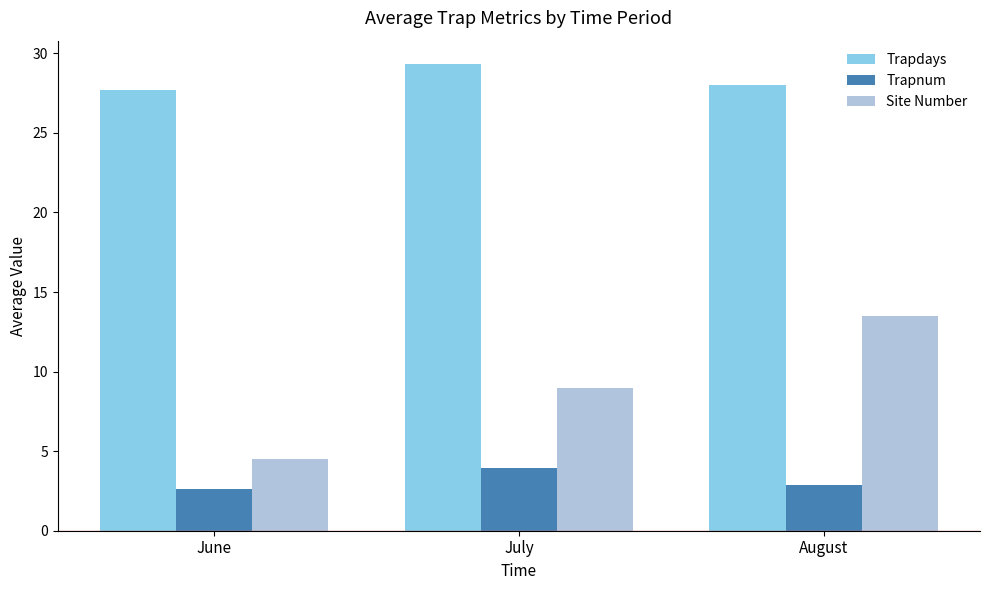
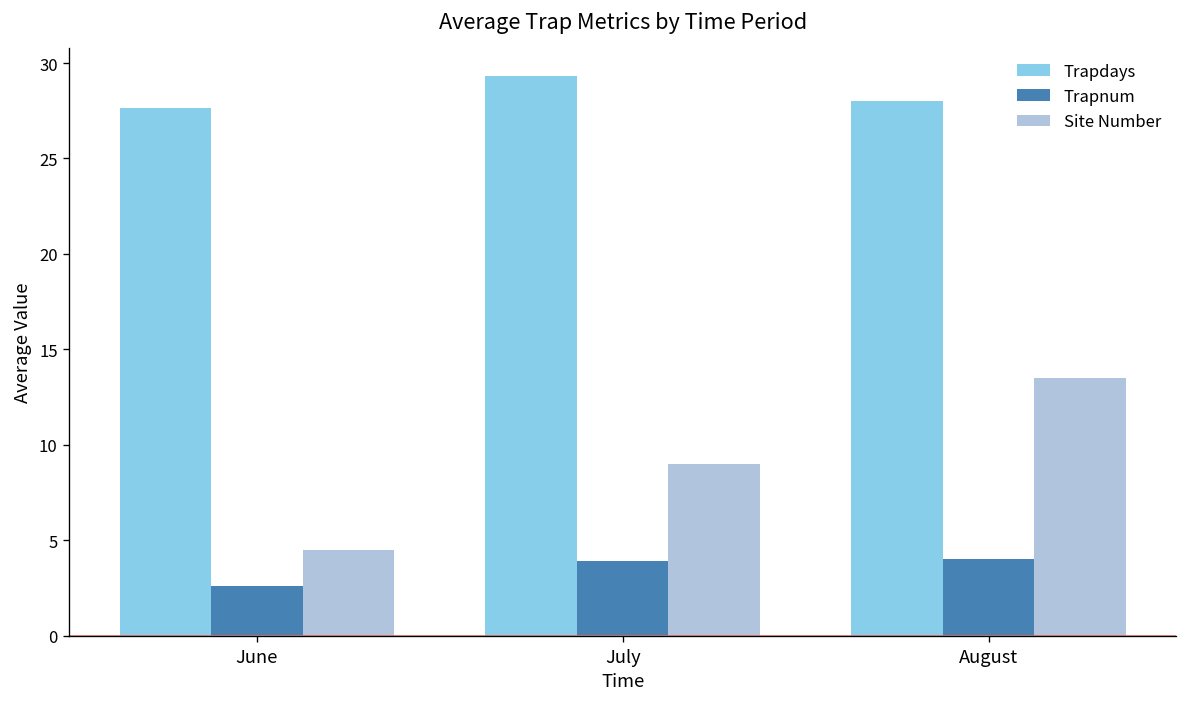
Trapnum, August: 2.9 -> 4.0
